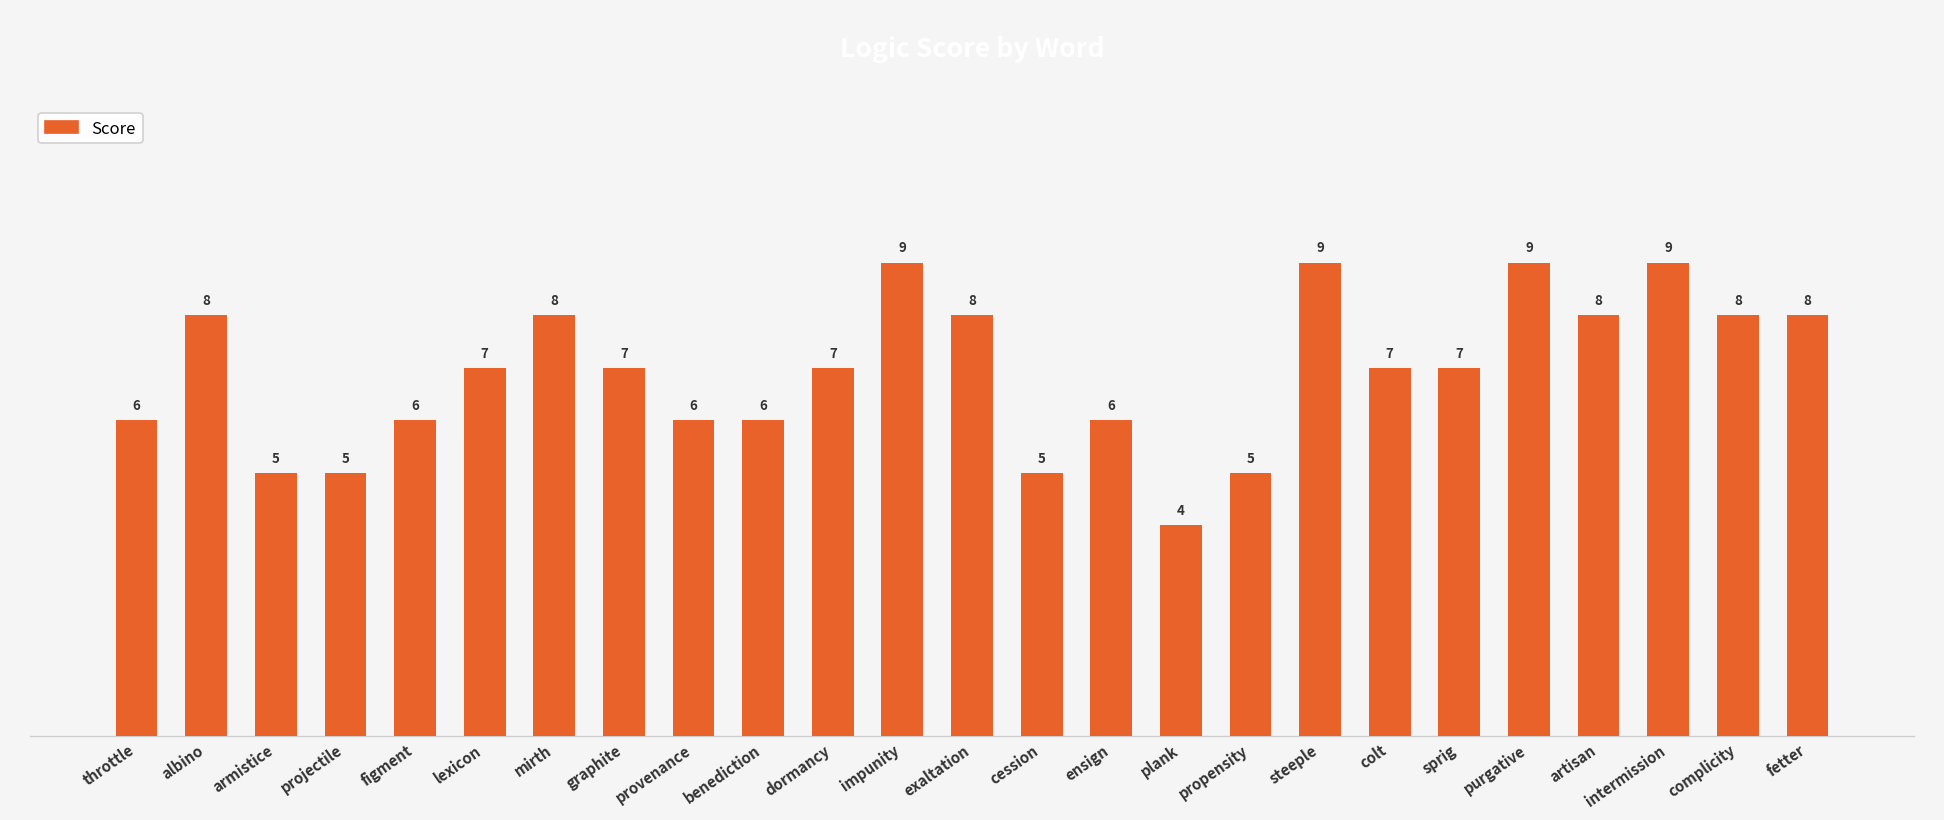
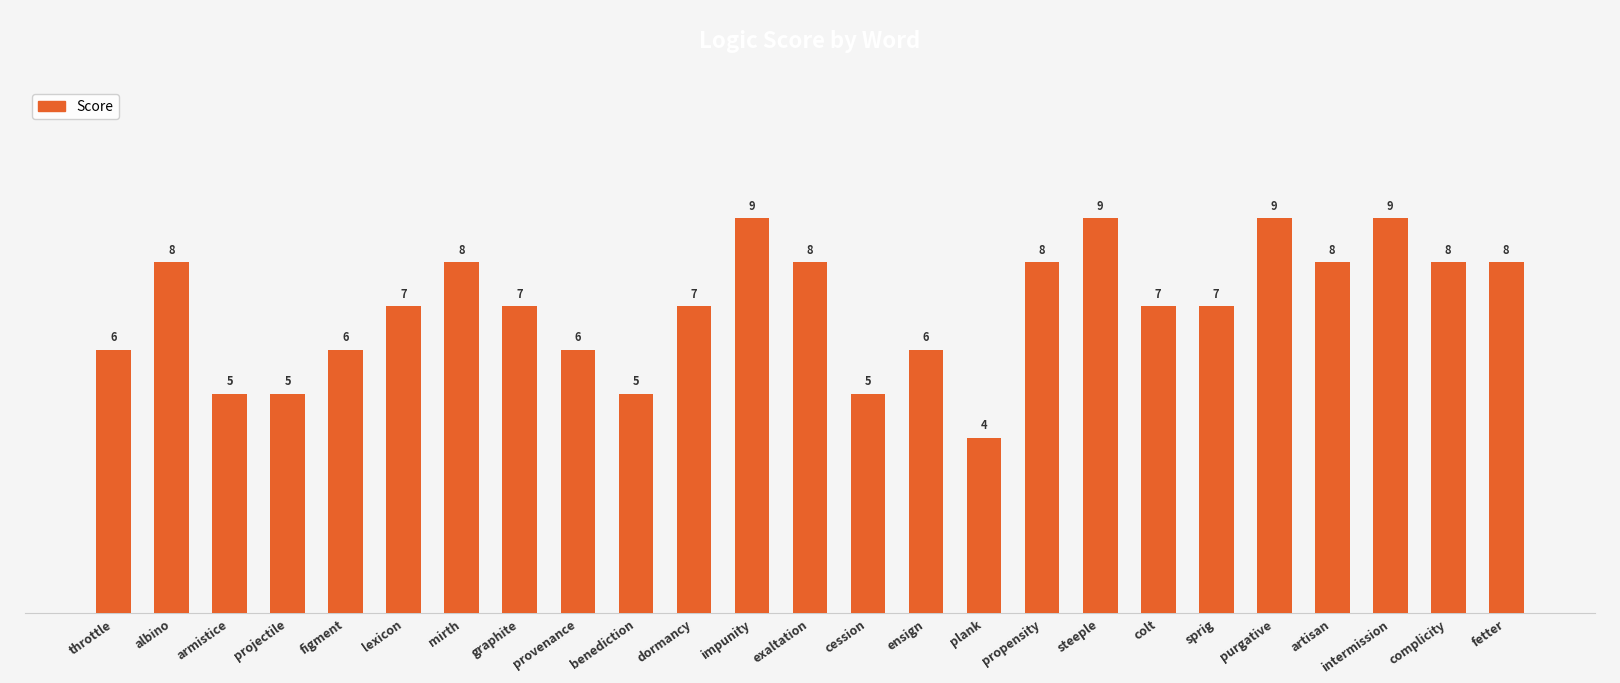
benediction: 6 -> 5
propensity: 5 -> 8
